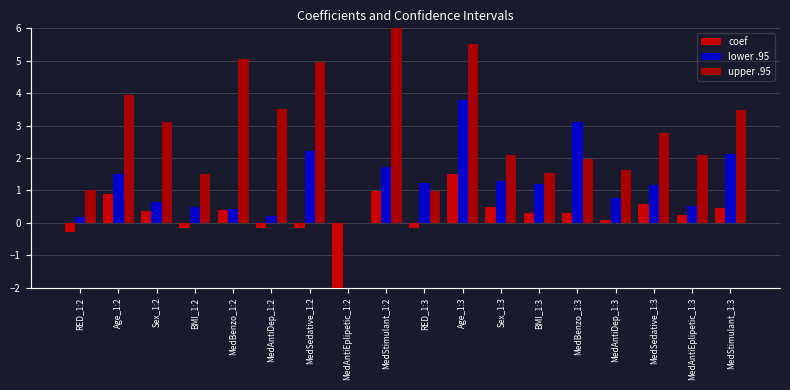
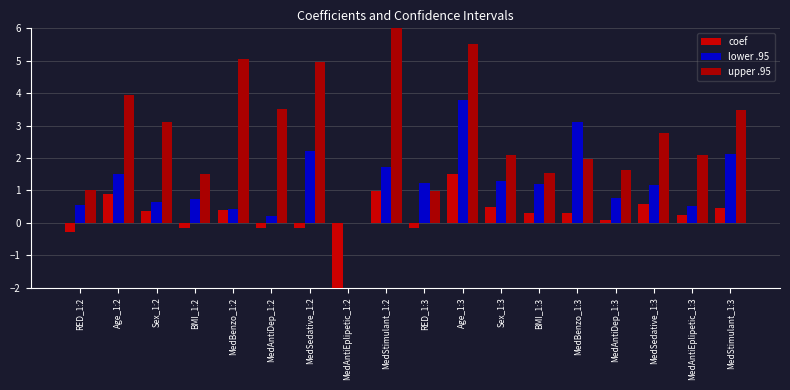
lower .95, RED_1:2: 0.2 -> 0.6
lower .95, BMI_1:2: 0.5 -> 0.7
